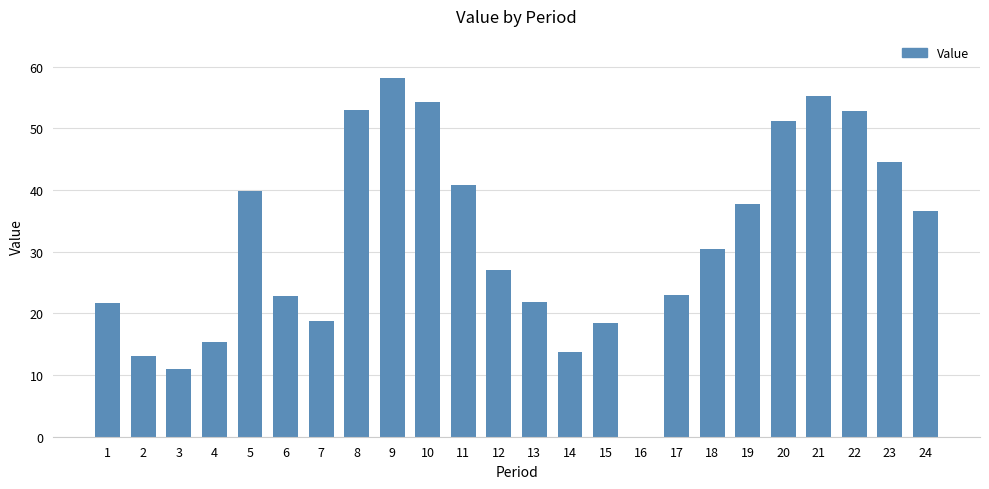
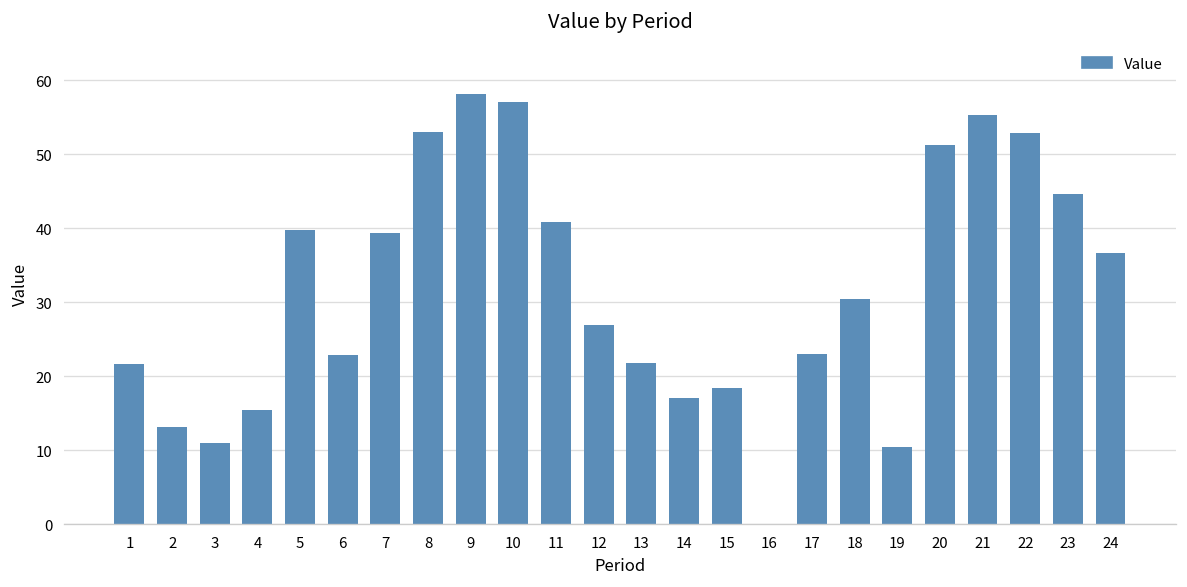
7: 19 -> 39
10: 54 -> 57
14: 14 -> 17
19: 38 -> 10
